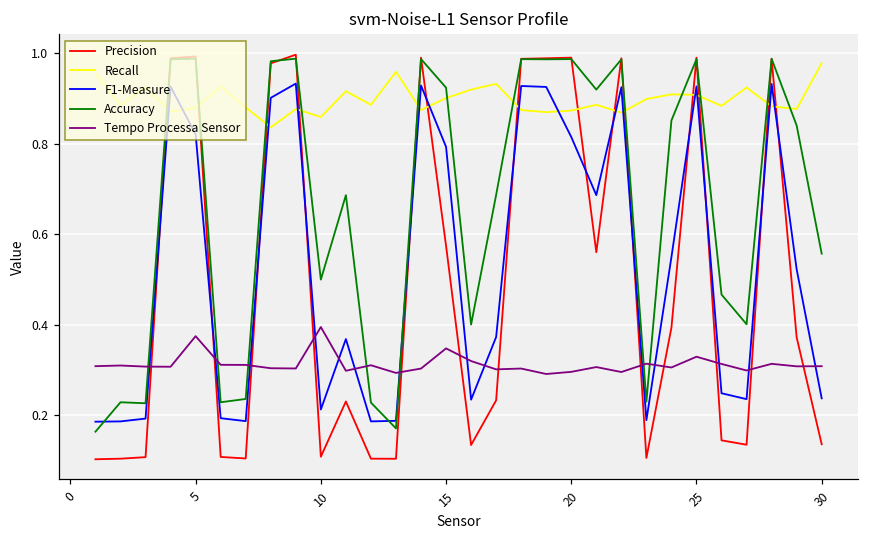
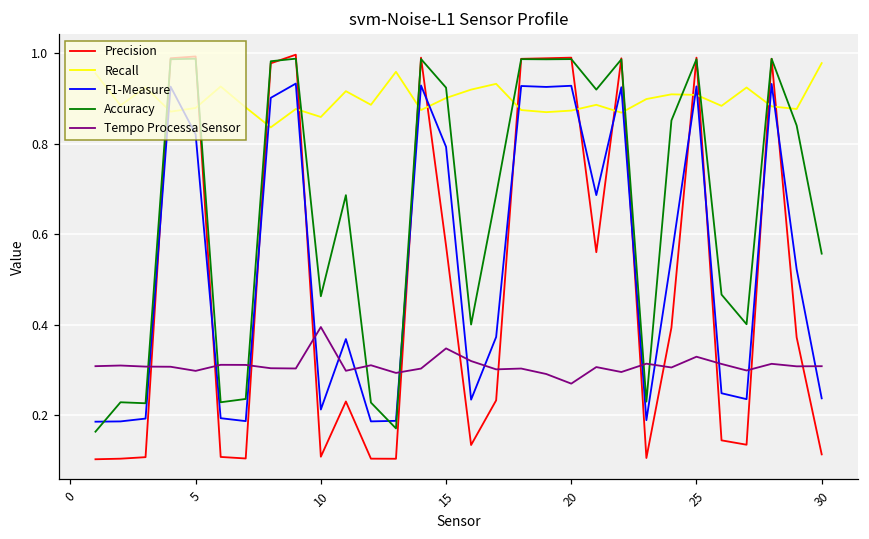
Tempo Processa Sensor, 5: 0.37 -> 0.30
Accuracy, 10: 0.50 -> 0.46
F1-Measure, 20: 0.81 -> 0.93
Tempo Processa Sensor, 20: 0.30 -> 0.27
Precision, 30: 0.14 -> 0.11
